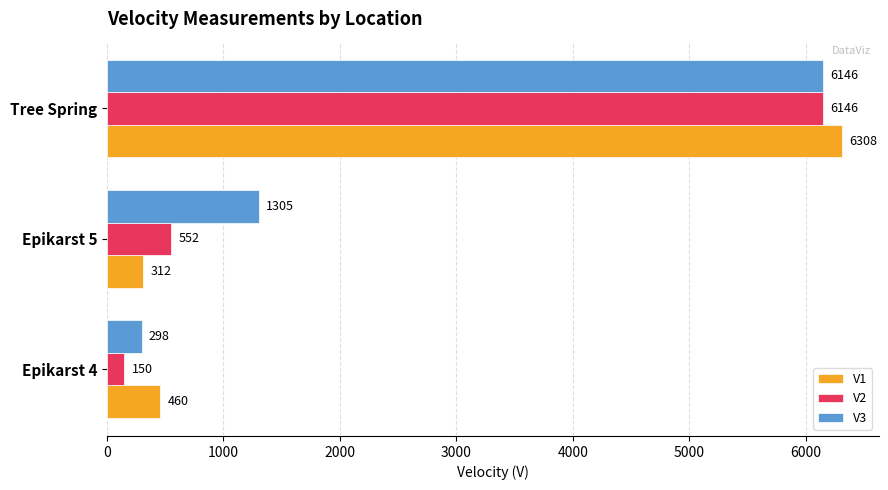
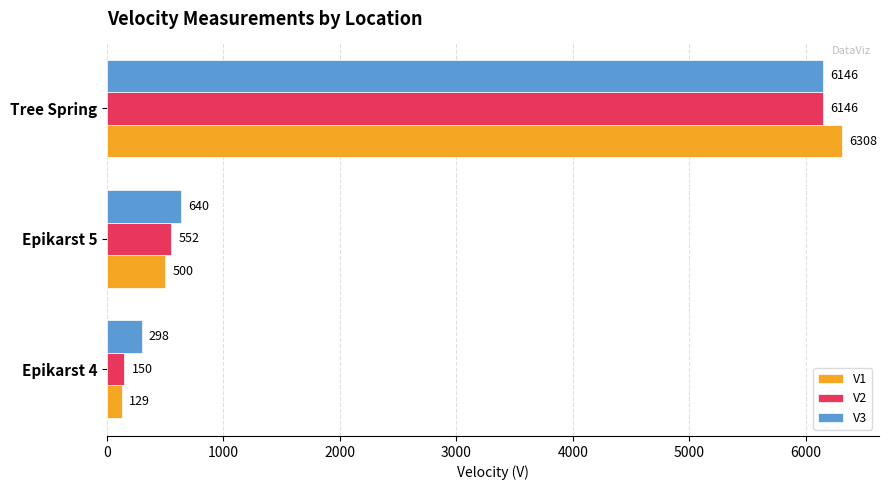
V3, Epikarst 5: 1305 -> 640
V1, Epikarst 5: 312 -> 500
V1, Epikarst 4: 460 -> 129
